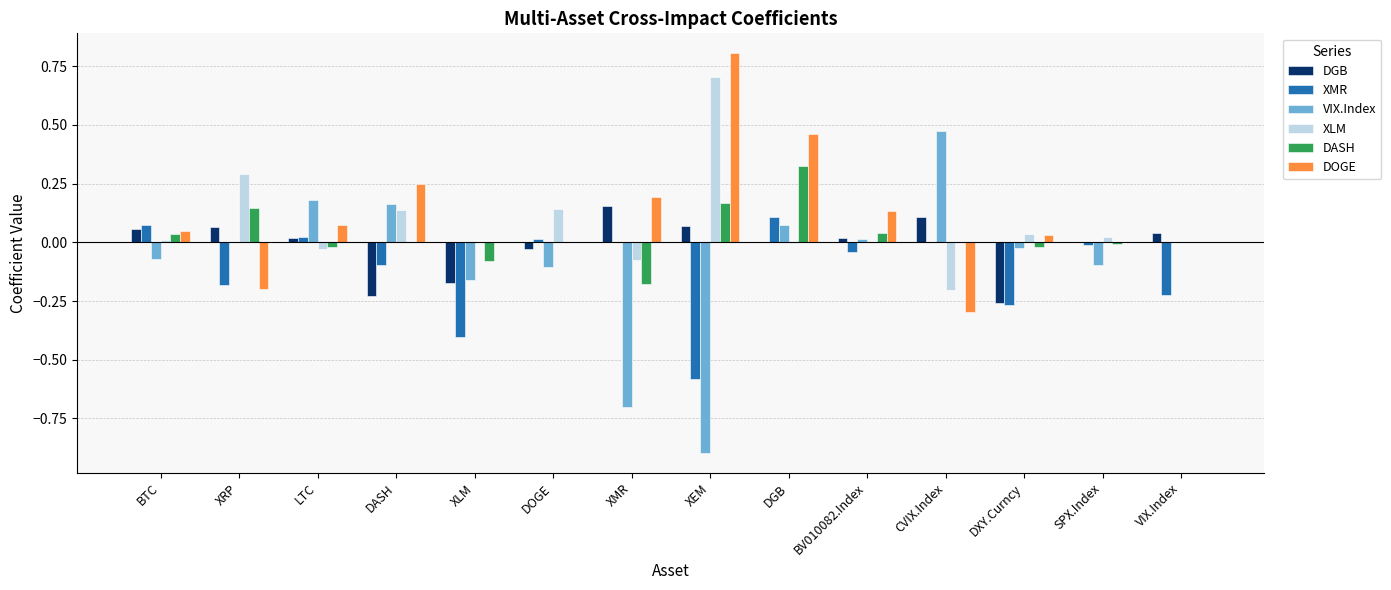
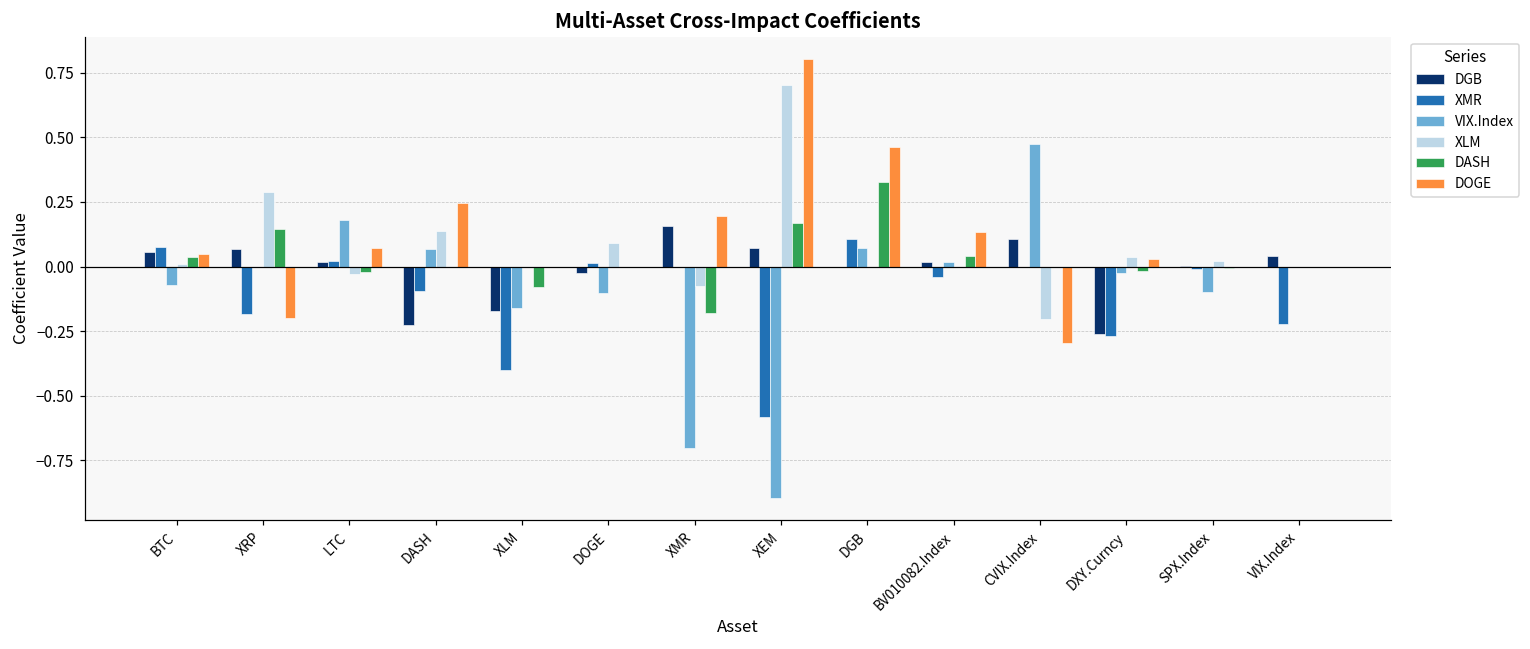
VIX.Index, DASH: 0.16 -> 0.07
XLM, DOGE: 0.14 -> 0.09
